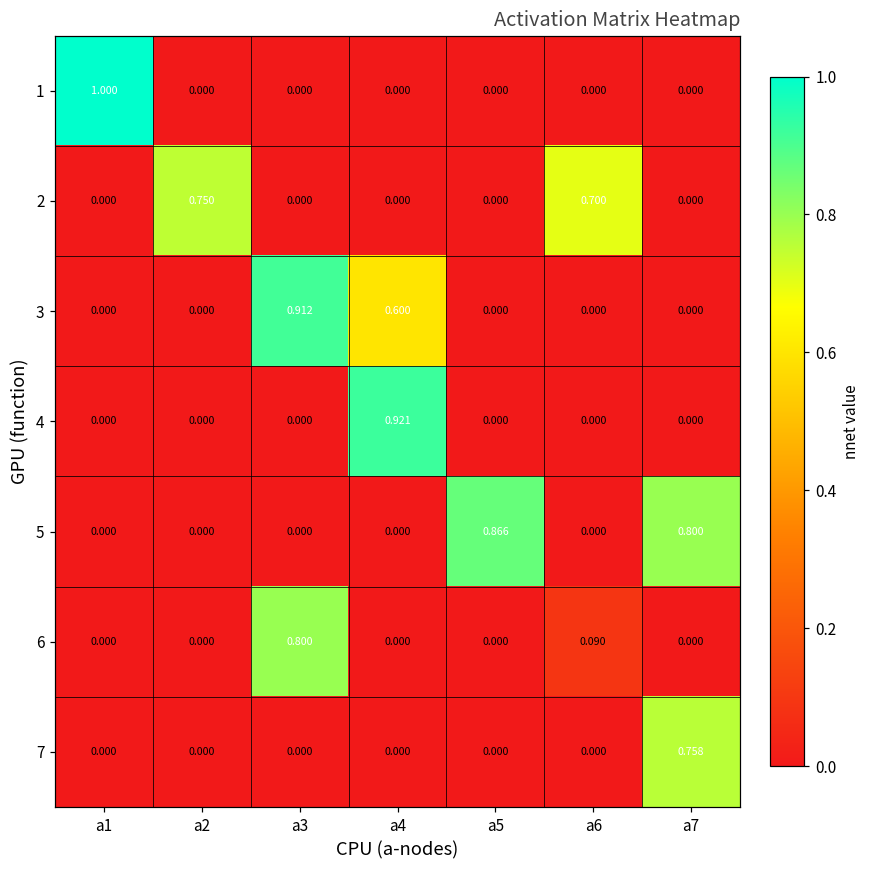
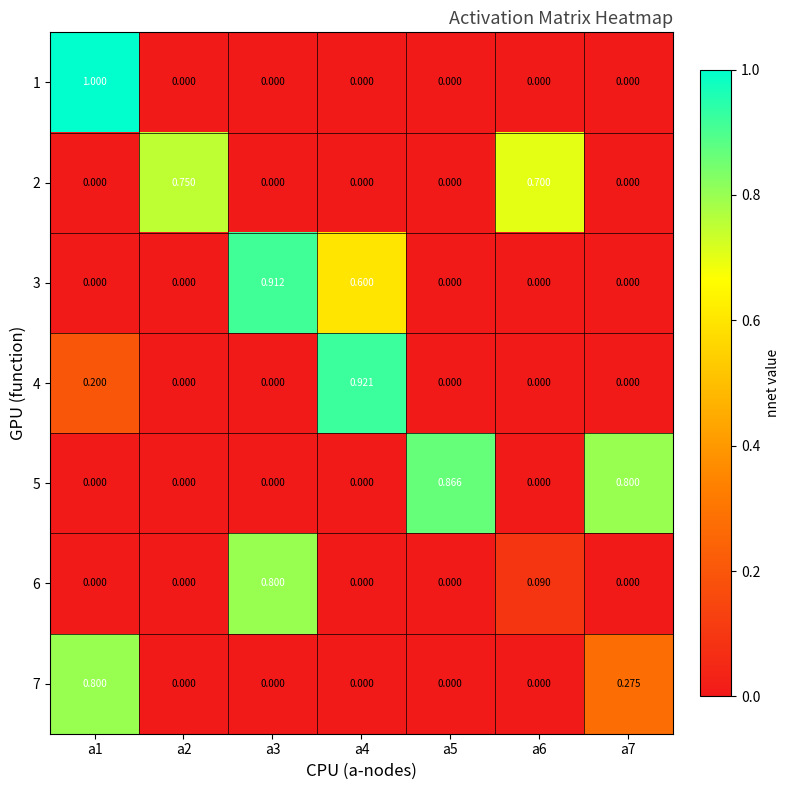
4, a1: 0.000 -> 0.200
7, a1: 0.000 -> 0.800
7, a7: 0.758 -> 0.275
